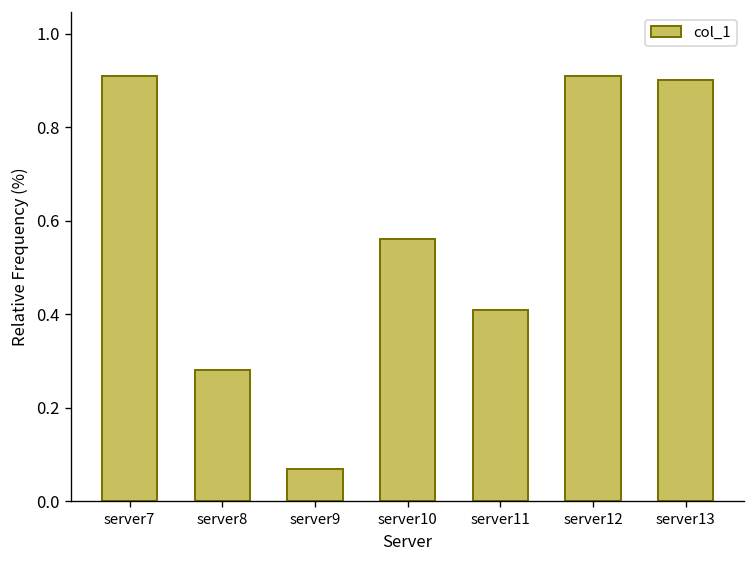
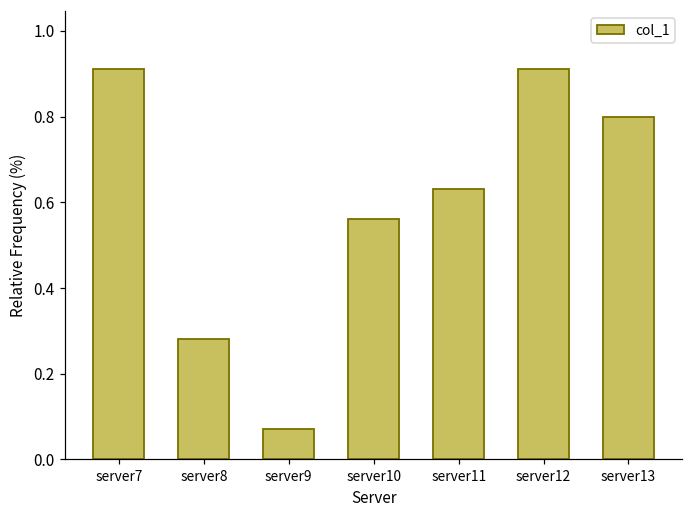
server11: 0.41 -> 0.63
server13: 0.9 -> 0.8
